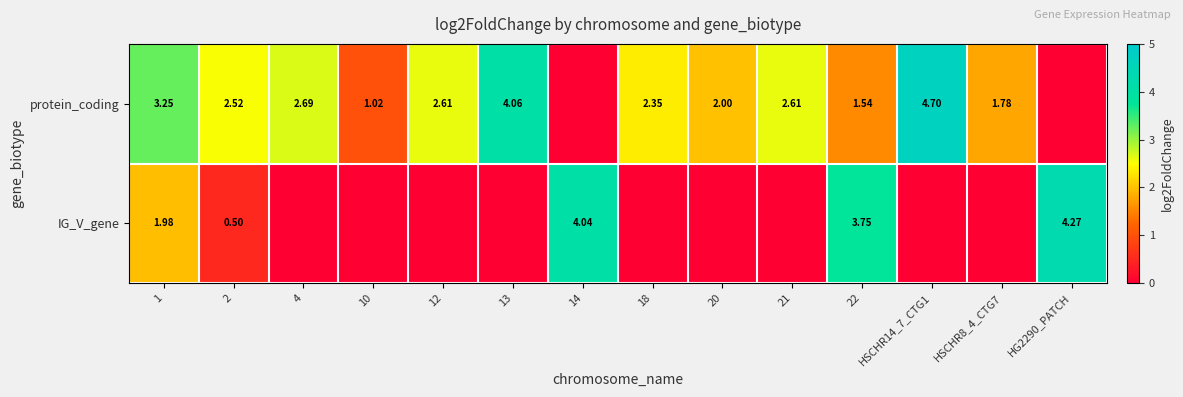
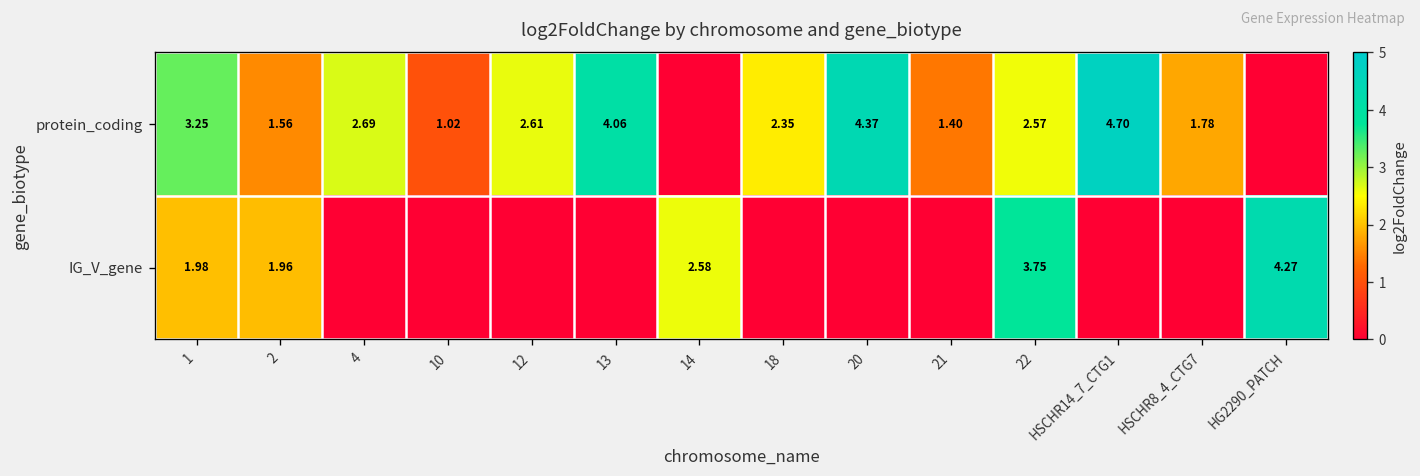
protein_coding, 2: 2.52 -> 1.56
protein_coding, 20: 2.00 -> 4.37
protein_coding, 21: 2.61 -> 1.40
protein_coding, 22: 1.54 -> 2.57
IG_V_gene, 2: 0.50 -> 1.96
IG_V_gene, 14: 4.04 -> 2.58
